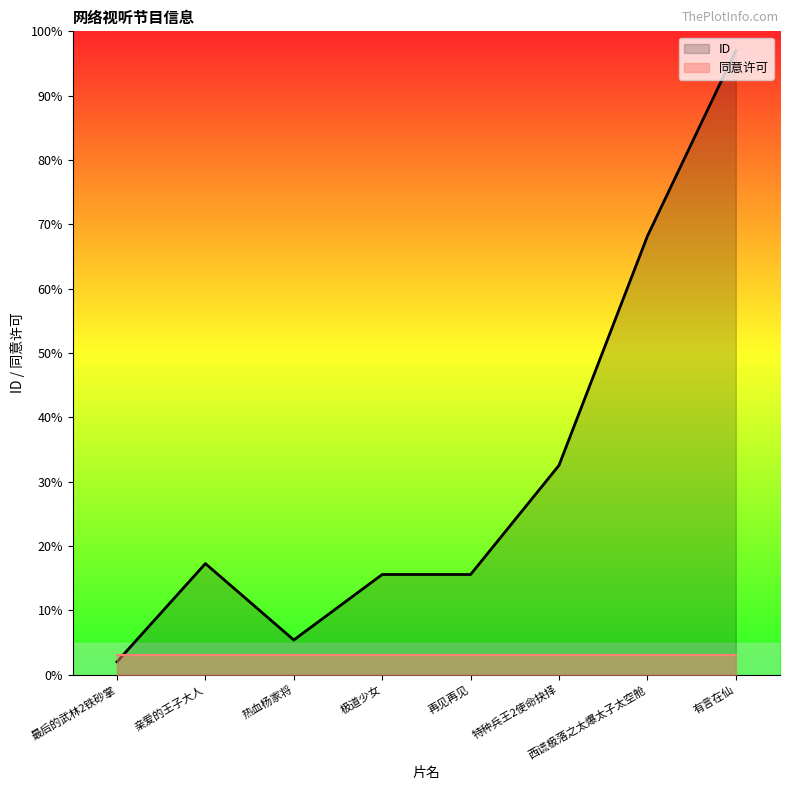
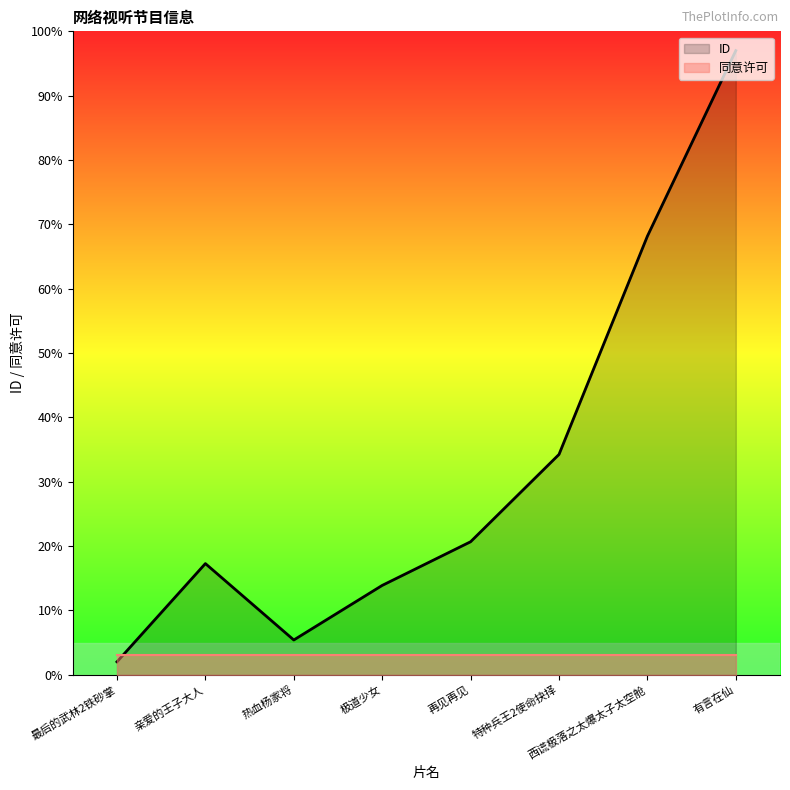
ID, 极道少女: 16% -> 14%
ID, 再见再见: 16% -> 21%
ID, 特种兵王2使命抉择: 33% -> 34%
